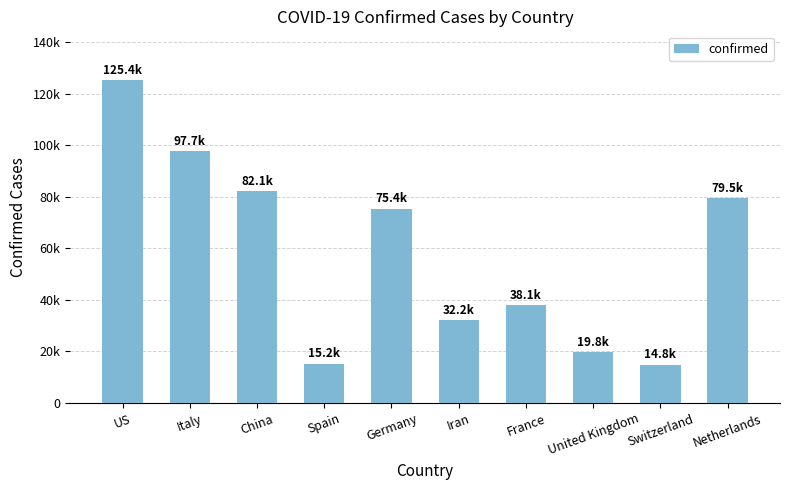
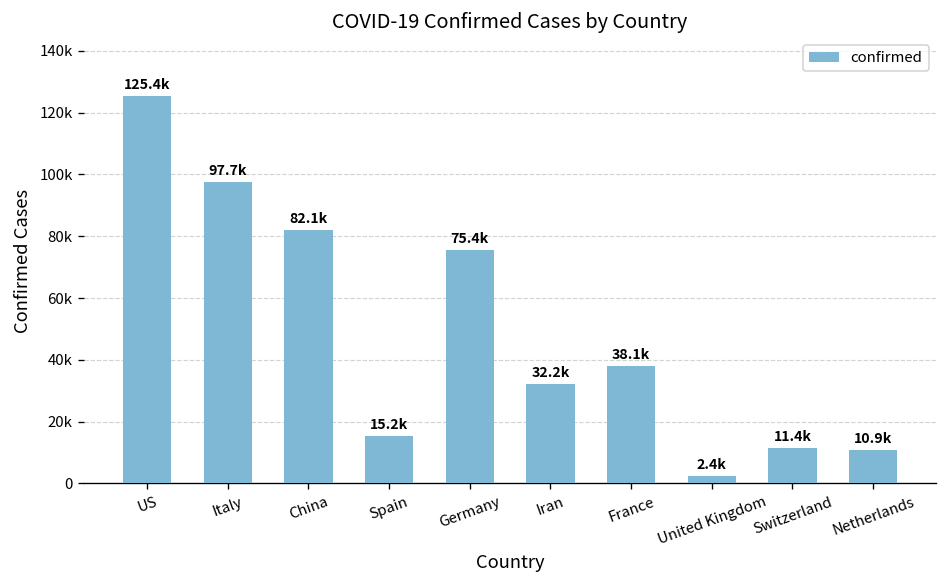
United Kingdom: 19.8k -> 2.4k
Switzerland: 14.8k -> 11.4k
Netherlands: 79.5k -> 10.9k
